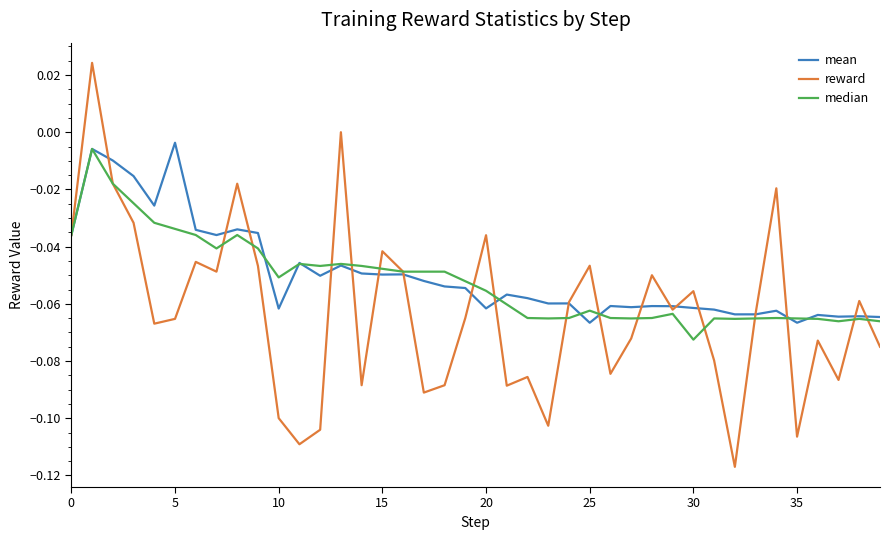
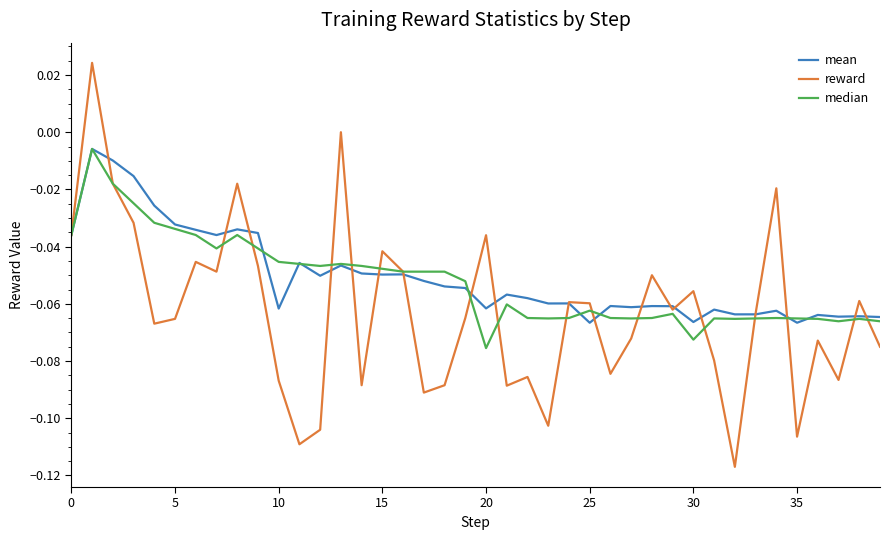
mean, 5: -0.004 -> -0.032
reward, 10: -0.100 -> -0.087
median, 10: -0.051 -> -0.045
median, 20: -0.055 -> -0.075
reward, 25: -0.047 -> -0.060
mean, 30: -0.061 -> -0.066
